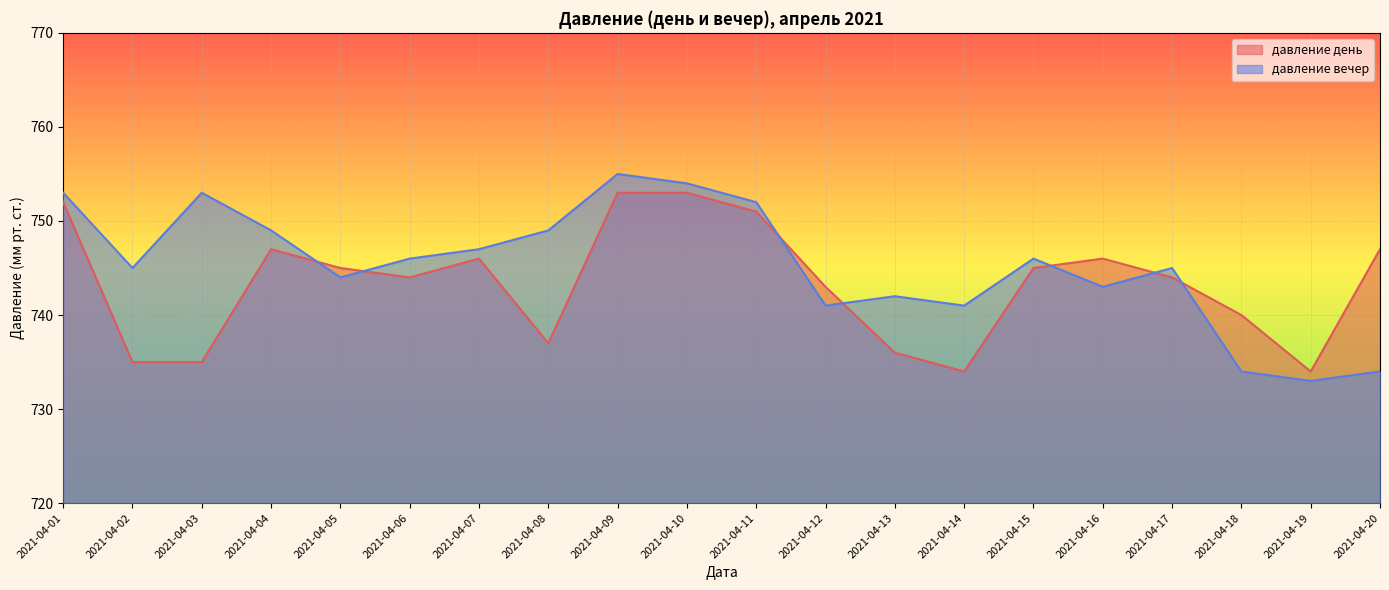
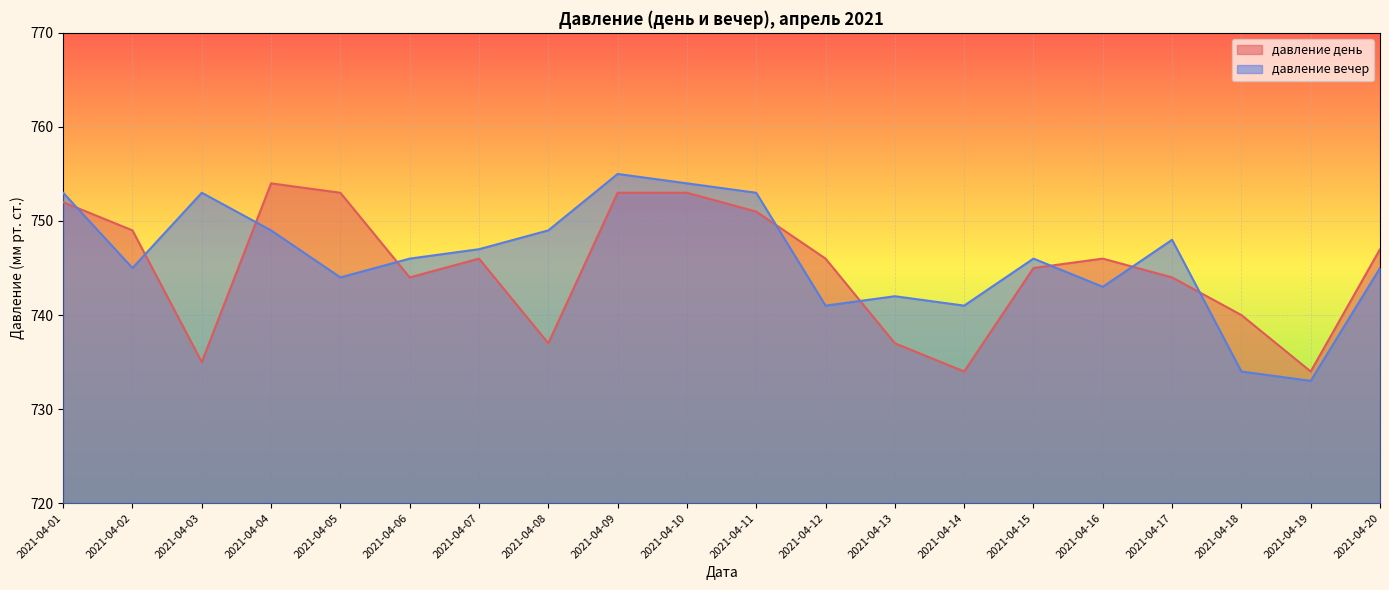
давление день, 2021-04-02: 735 -> 749
давление день, 2021-04-04: 747 -> 754
давление день, 2021-04-05: 745 -> 753
давление вечер, 2021-04-11: 752 -> 753
давление день, 2021-04-12: 743 -> 746
давление день, 2021-04-13: 736 -> 737
давление вечер, 2021-04-17: 745 -> 748
давление вечер, 2021-04-20: 734 -> 745
